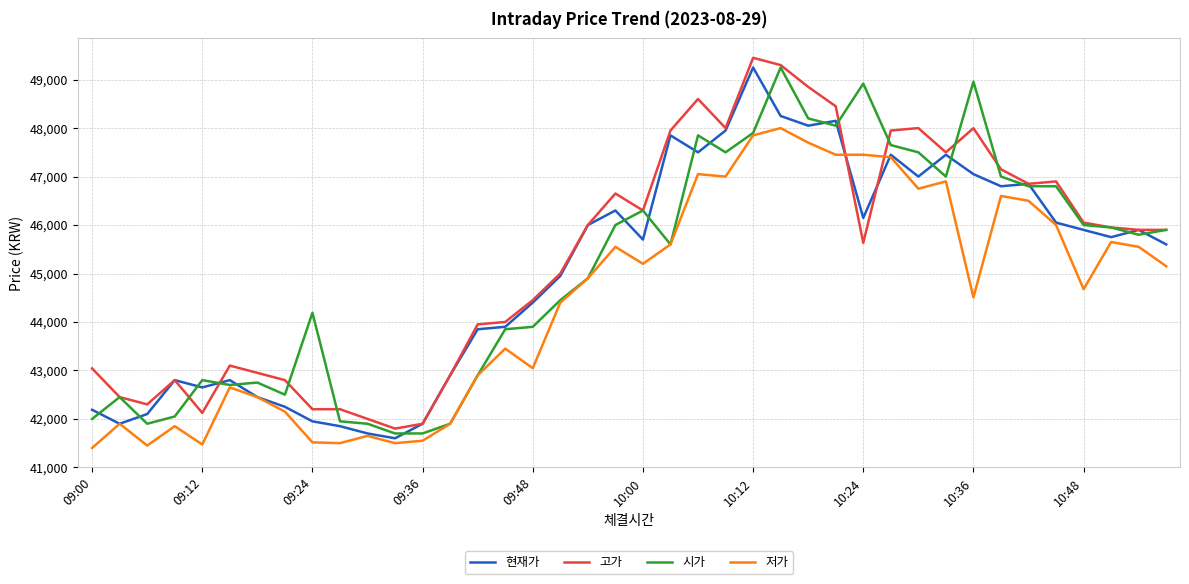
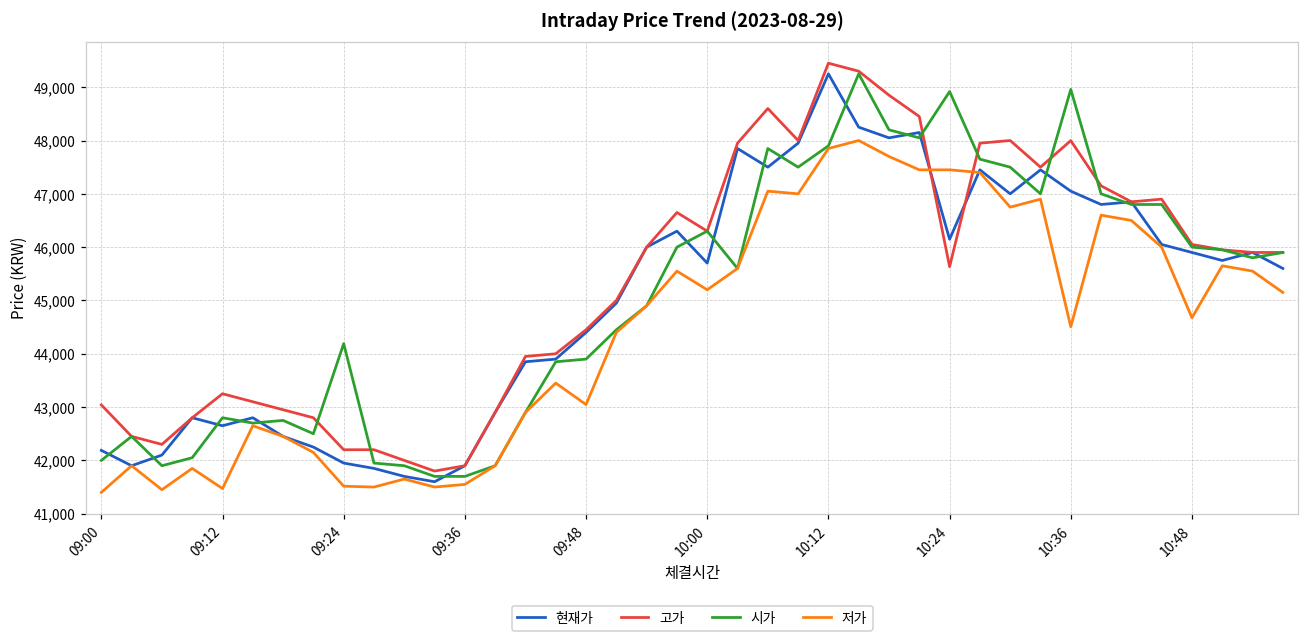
고가, 09:12: 42,100 -> 43,300
